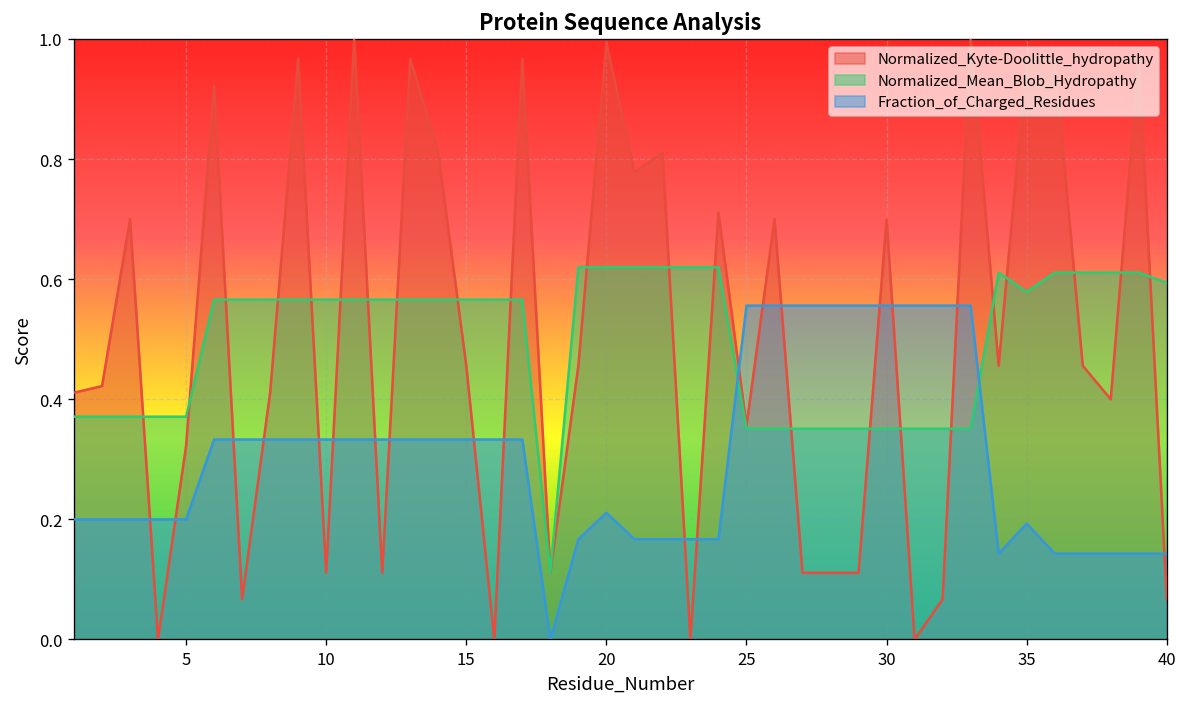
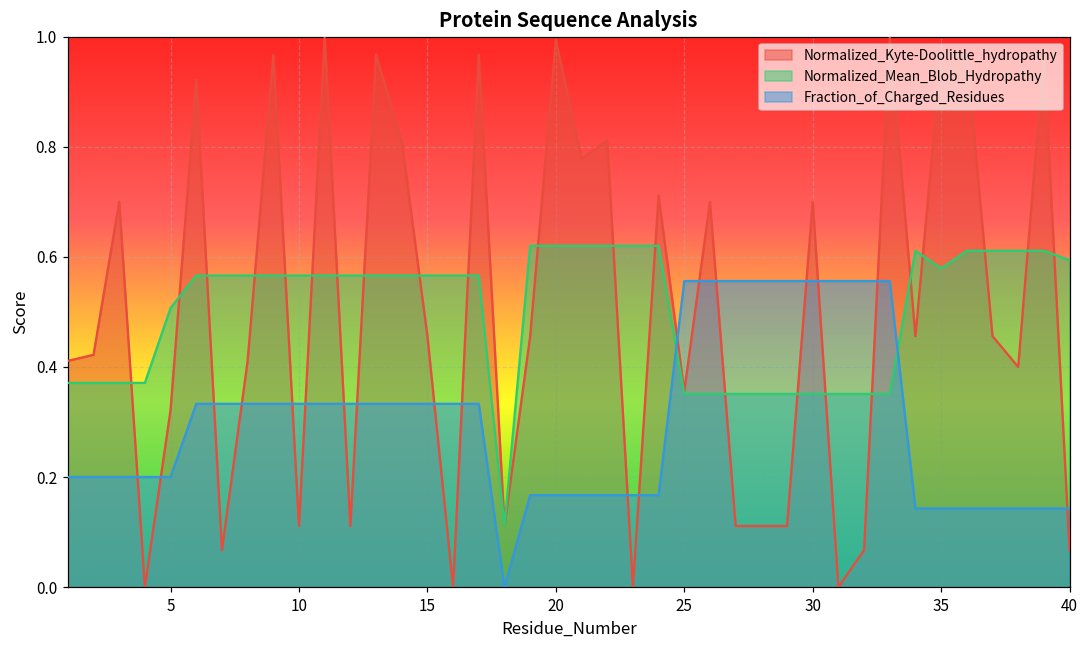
Normalized_Mean_Blob_Hydropathy, 5: 0.37 -> 0.51
Fraction_of_Charged_Residues, 20: 0.21 -> 0.17
Fraction_of_Charged_Residues, 35: 0.19 -> 0.14
